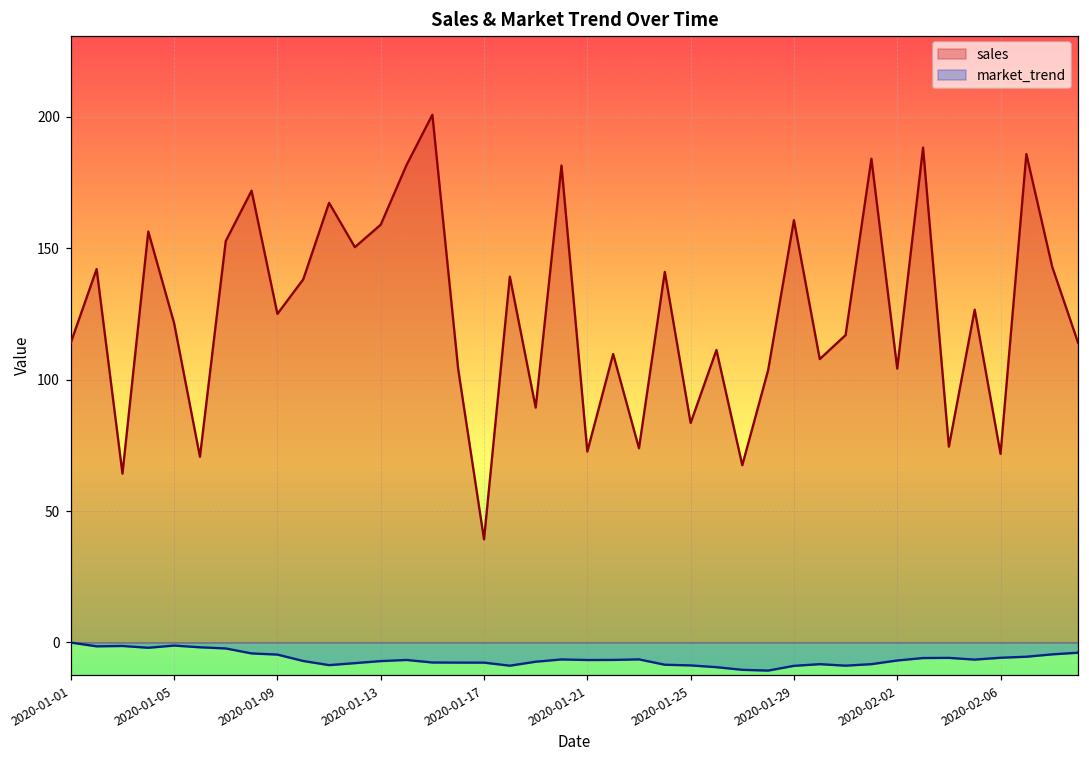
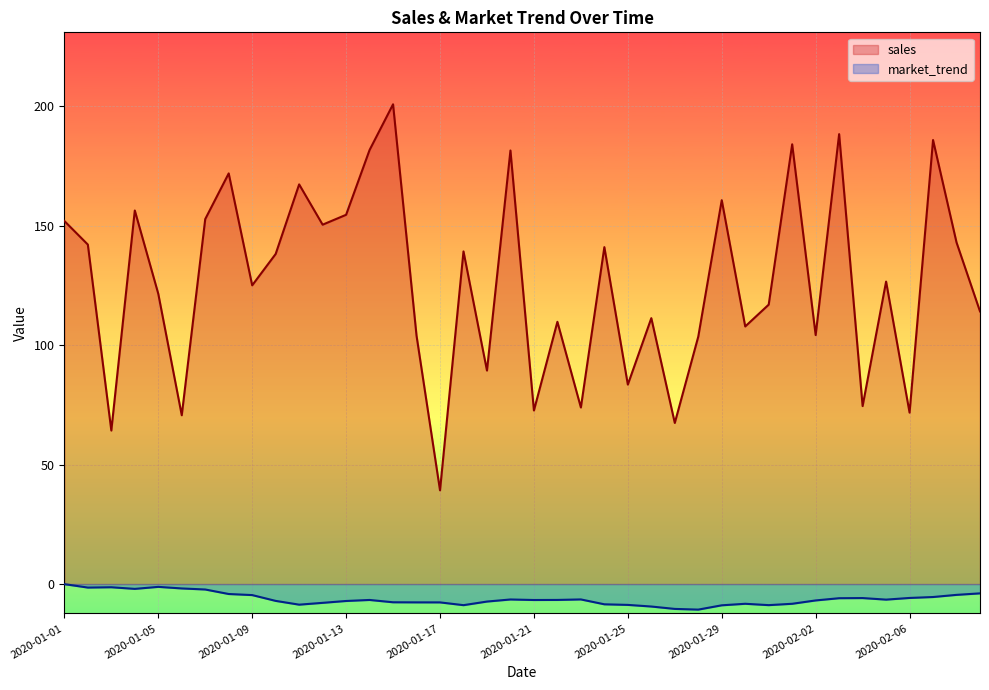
sales, 2020-01-01: 114 -> 152
sales, 2020-01-13: 159 -> 155
